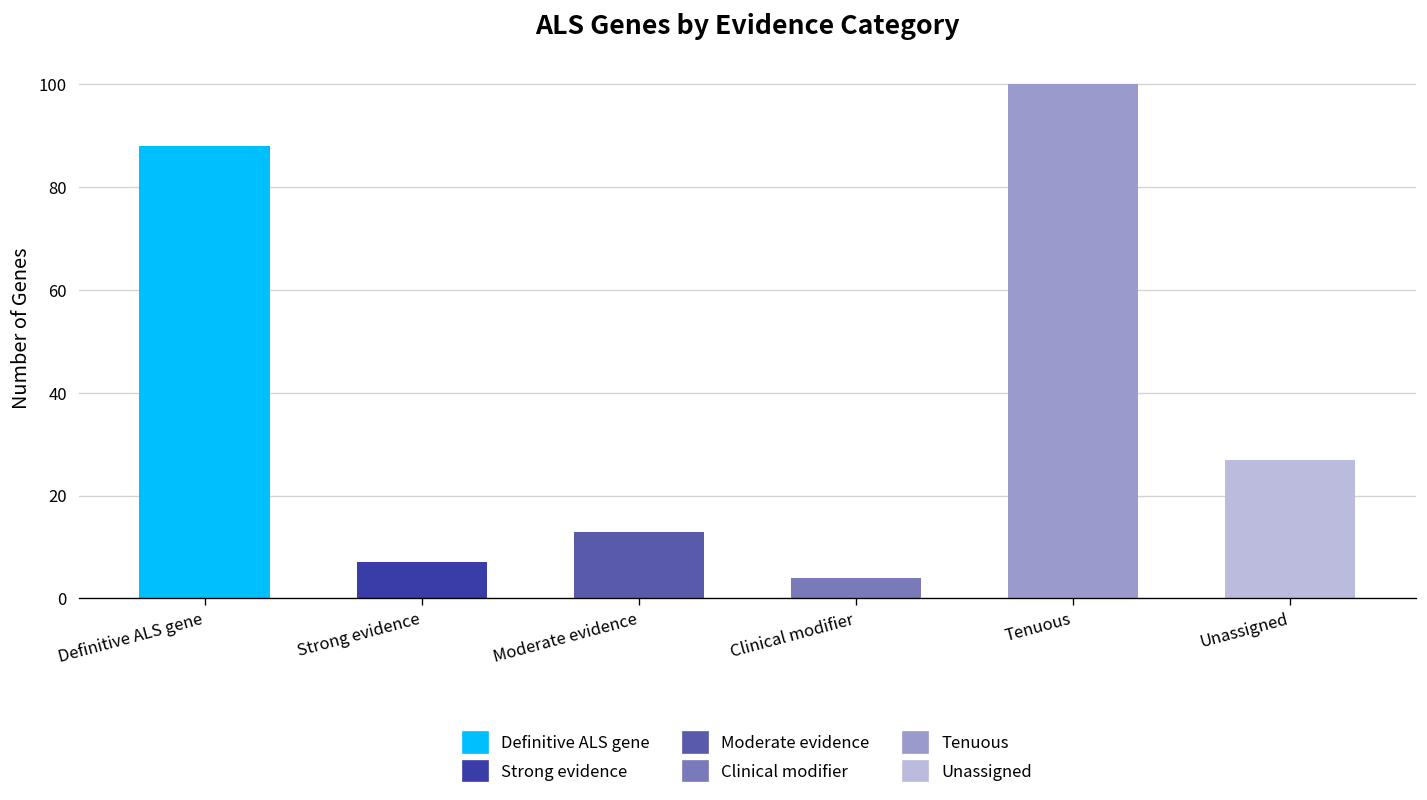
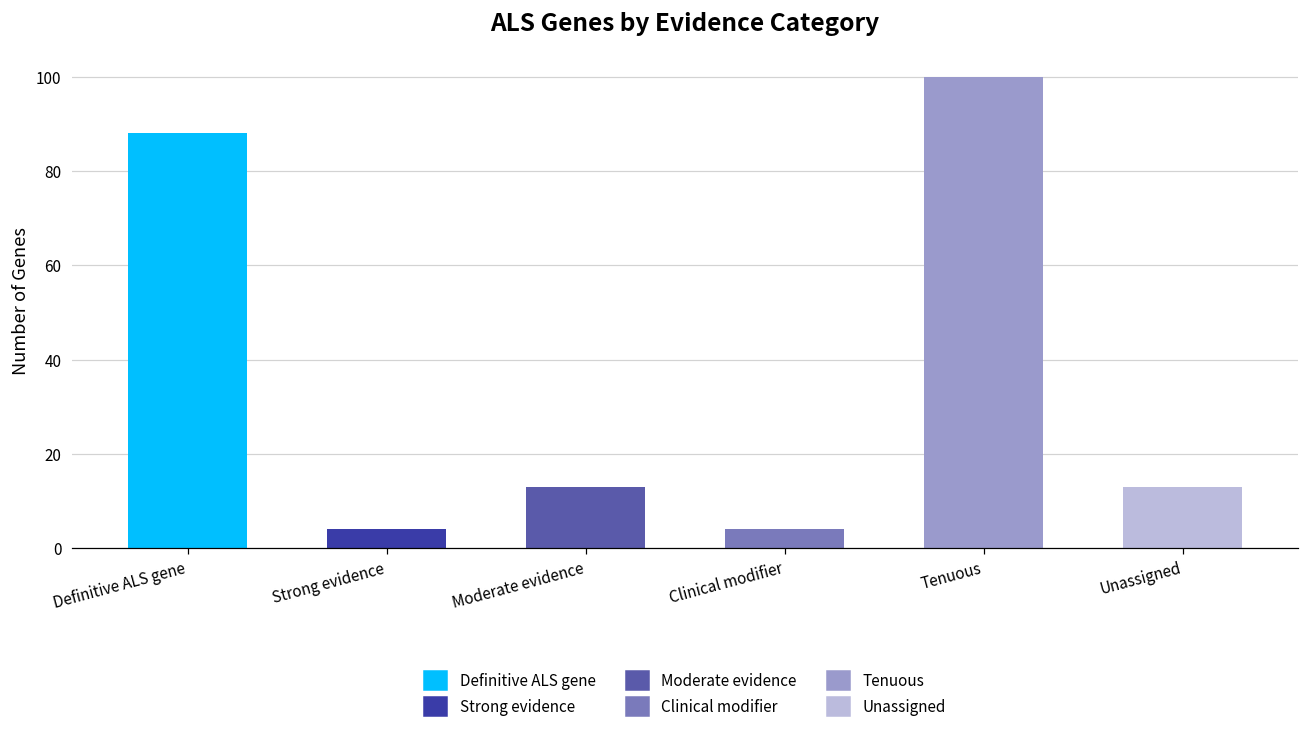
Strong evidence: 7 -> 4
Unassigned: 27 -> 13
